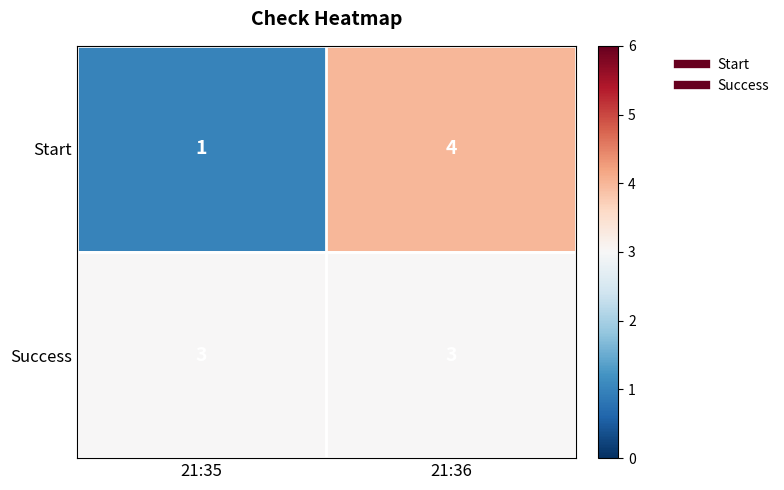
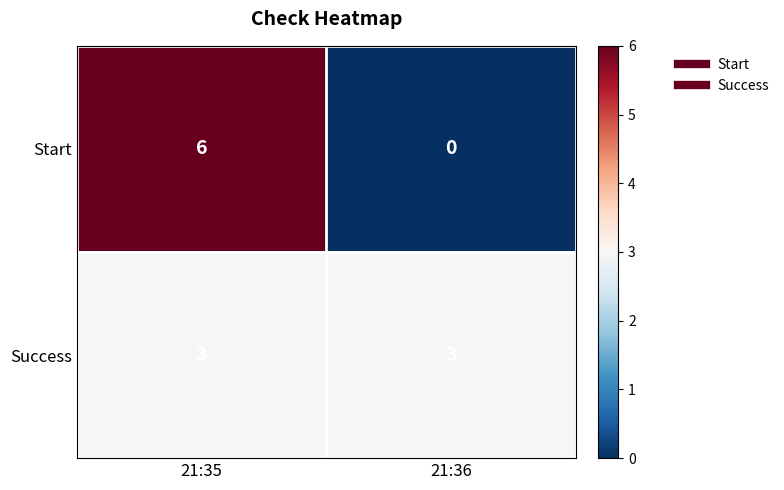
Start, 21:35: 1 -> 6
Start, 21:36: 4 -> 0
